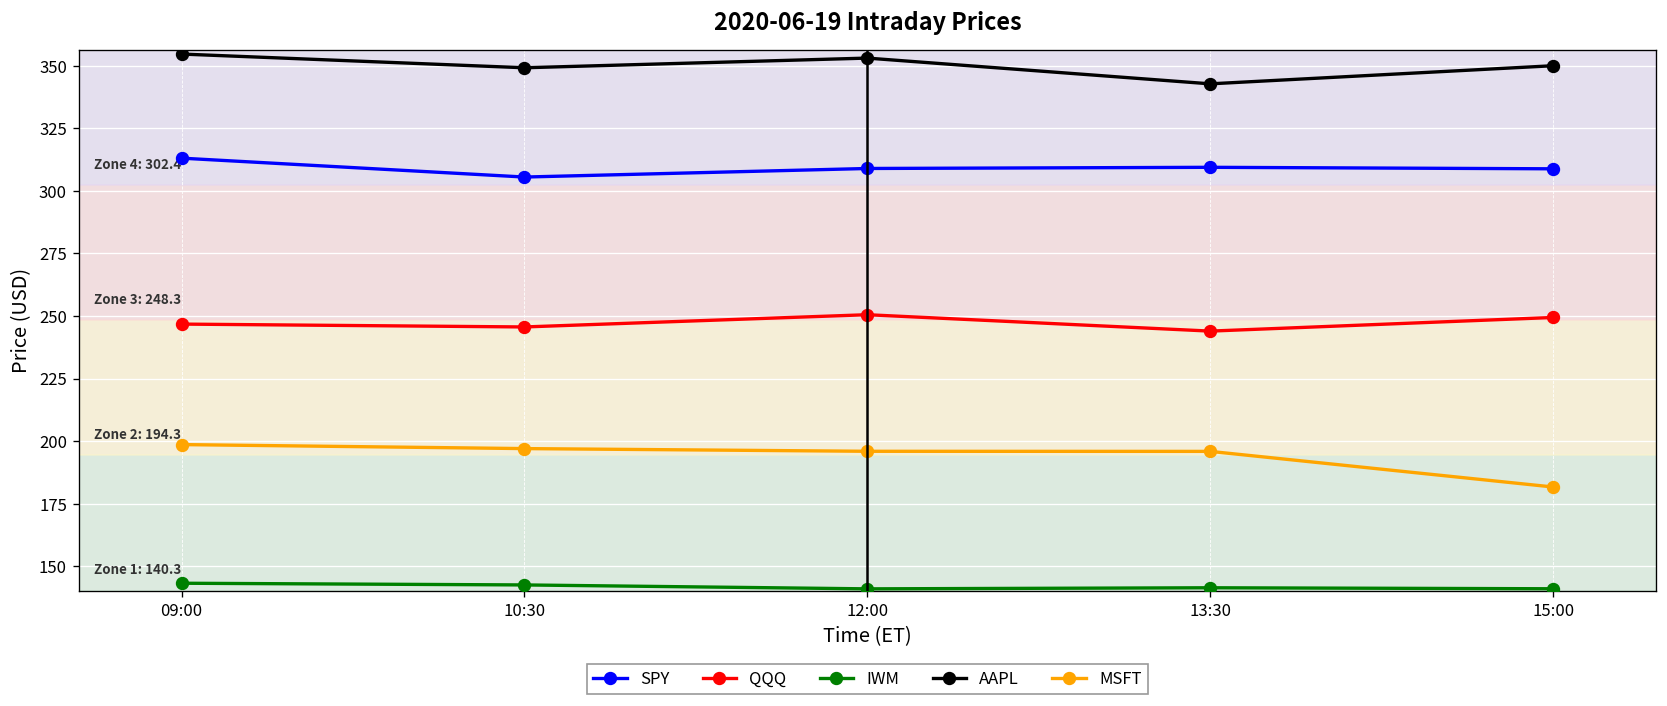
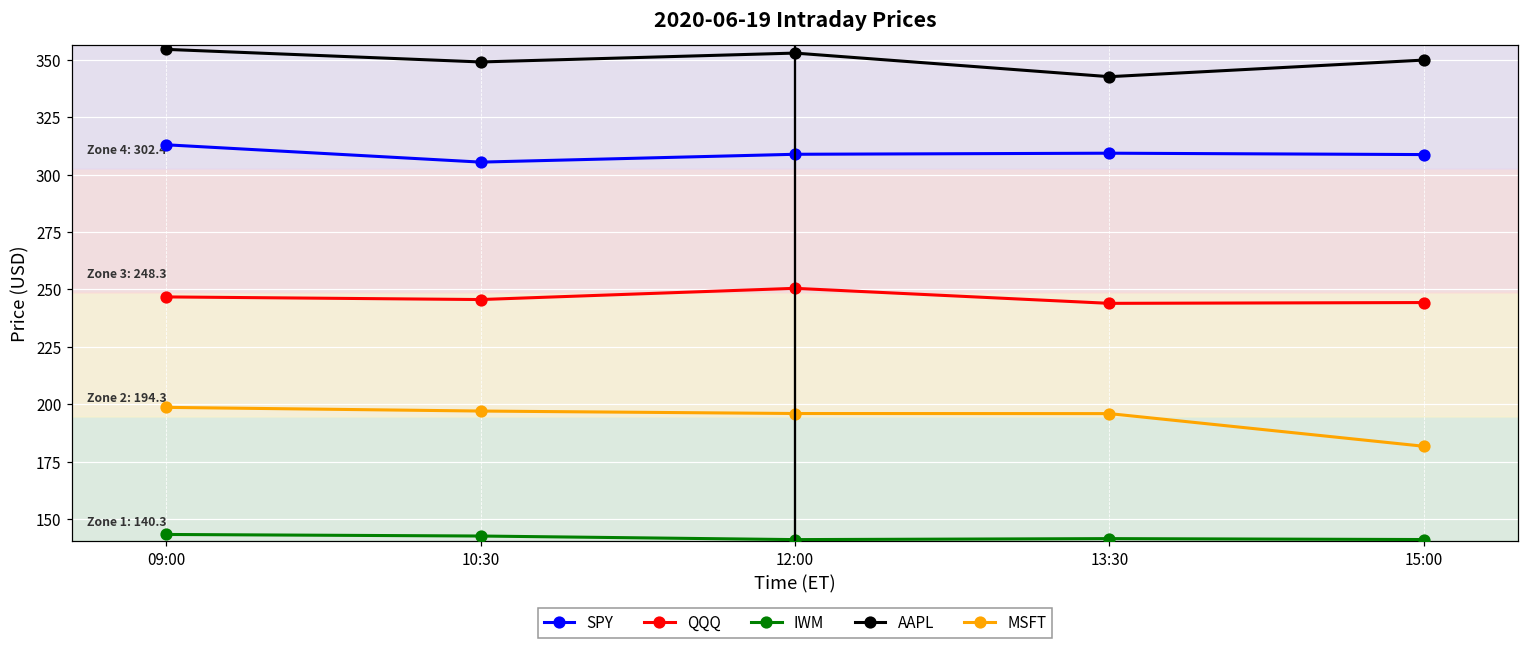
QQQ, 15:00: 249 -> 244
